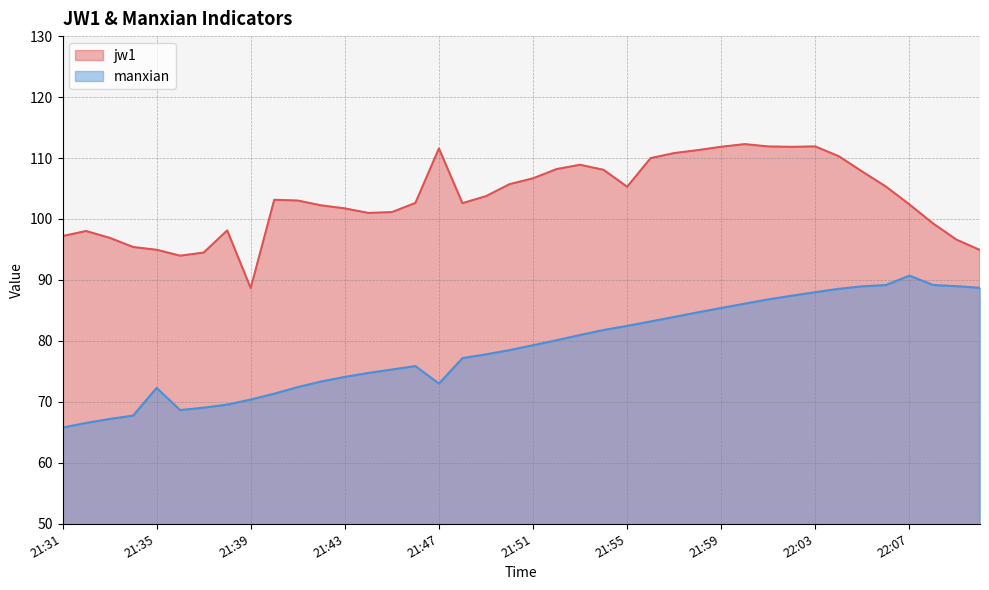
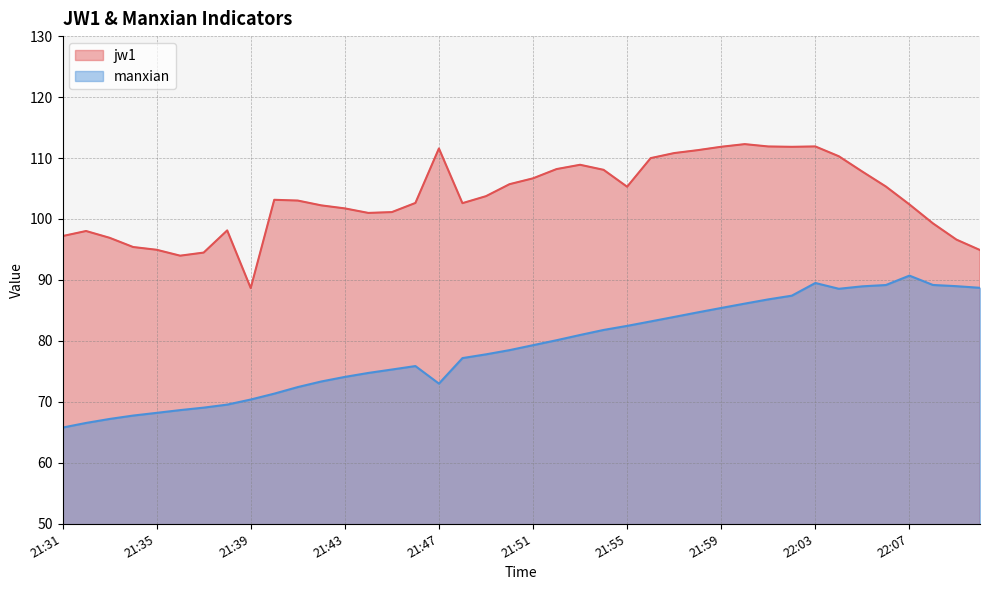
manxian, 21:35: 72 -> 68
manxian, 22:03: 88 -> 90
